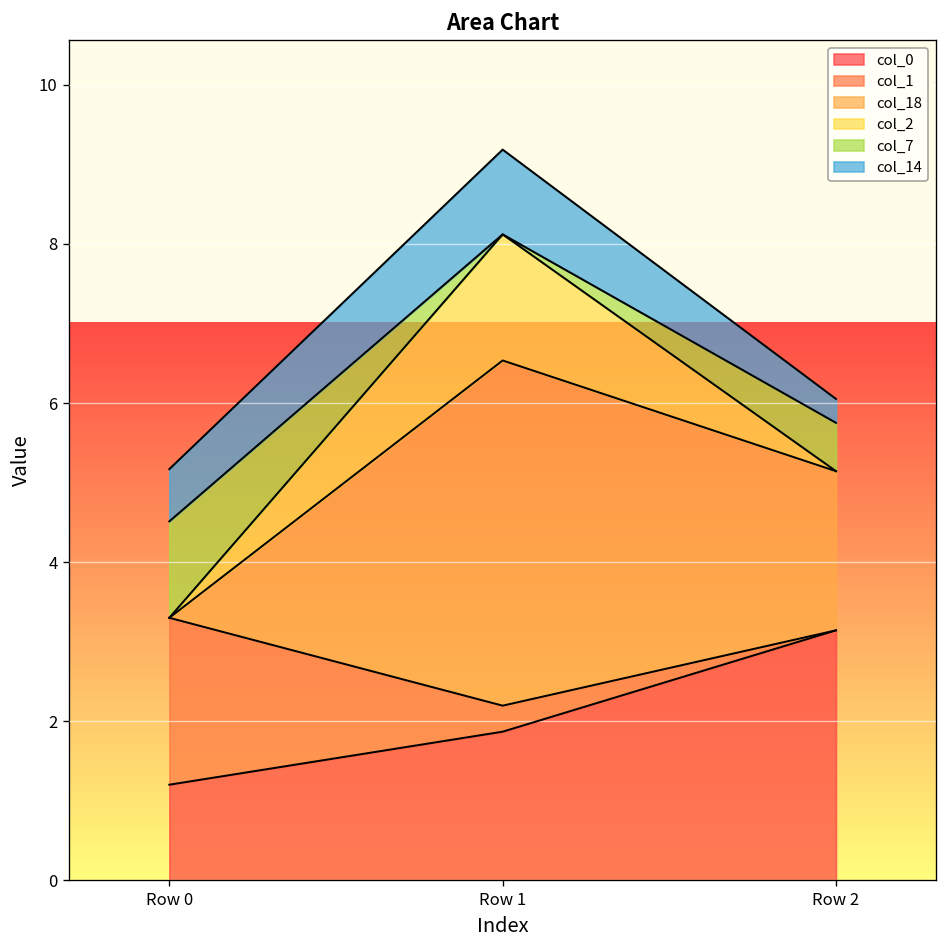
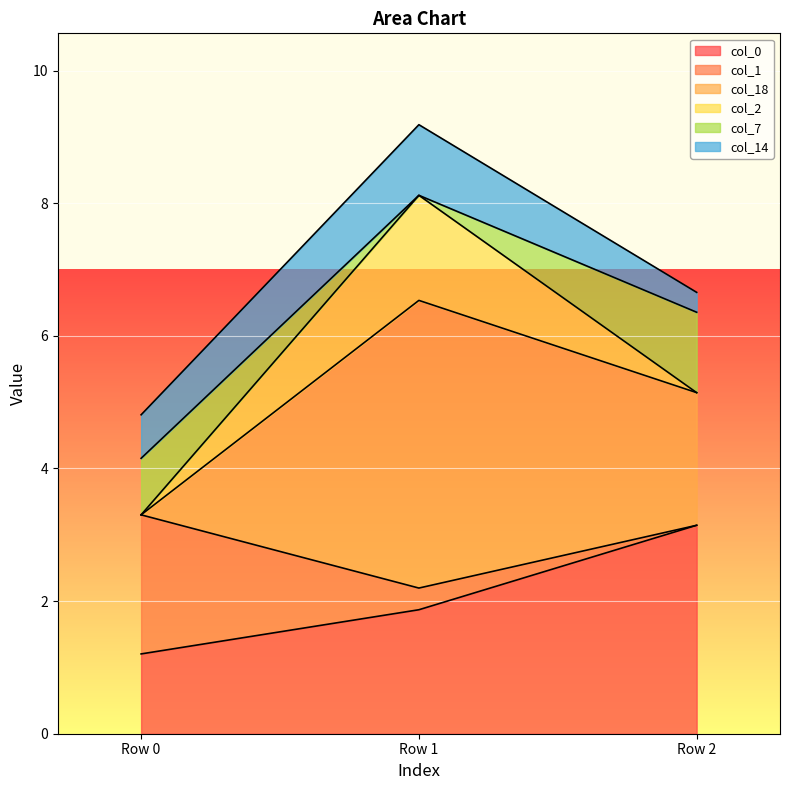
col_7, Row 0: 1.2 -> 0.9
col_7, Row 2: 0.6 -> 1.2
